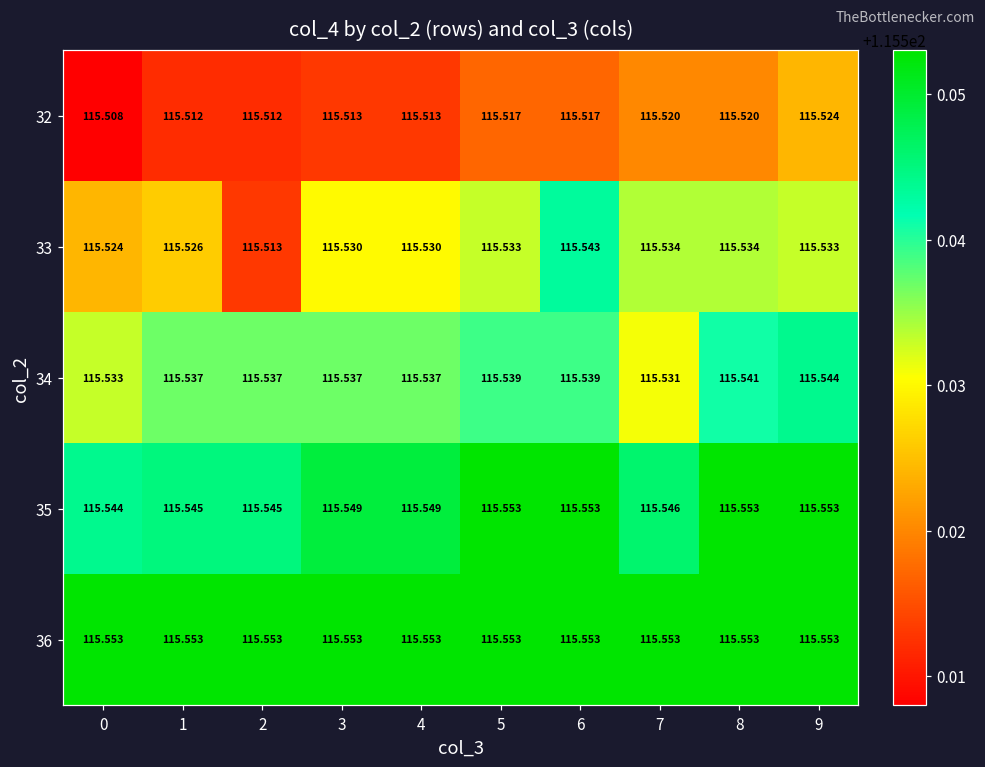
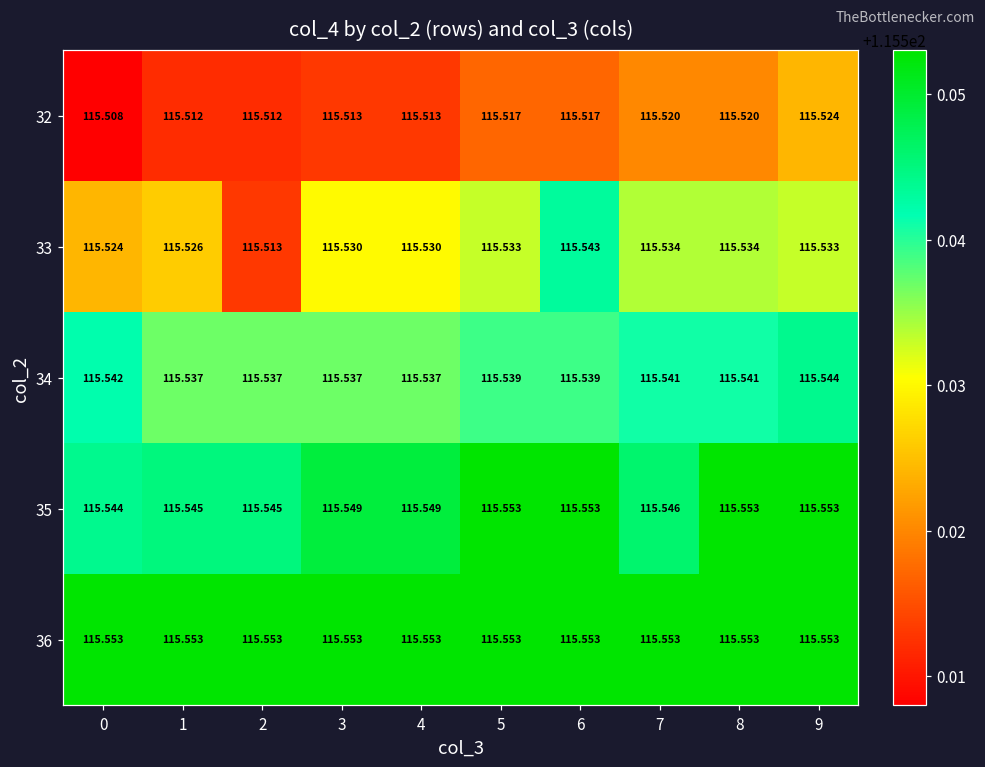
34, 0: 115.533 -> 115.542
34, 7: 115.531 -> 115.541
